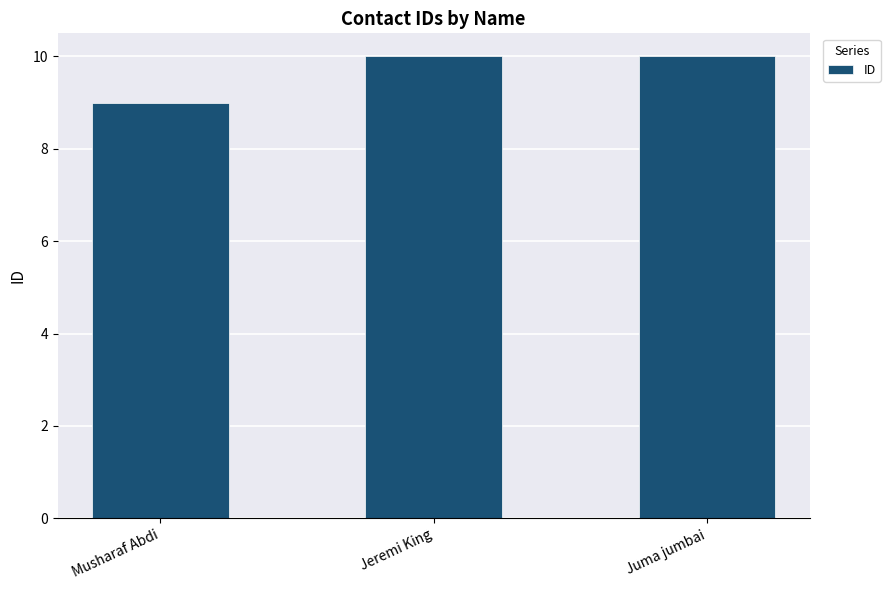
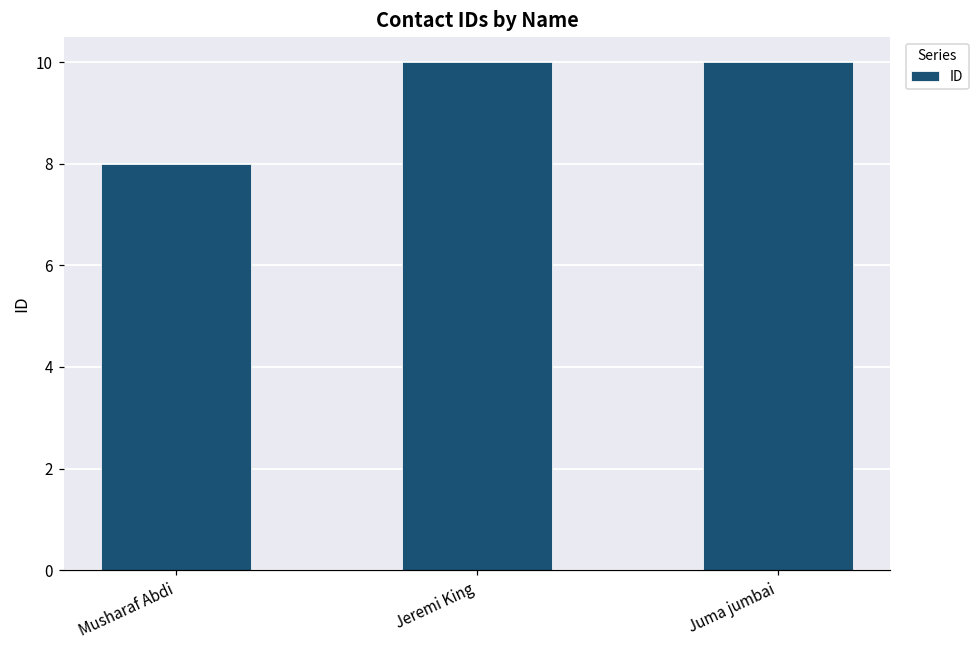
Musharaf Abdi: 9 -> 8
